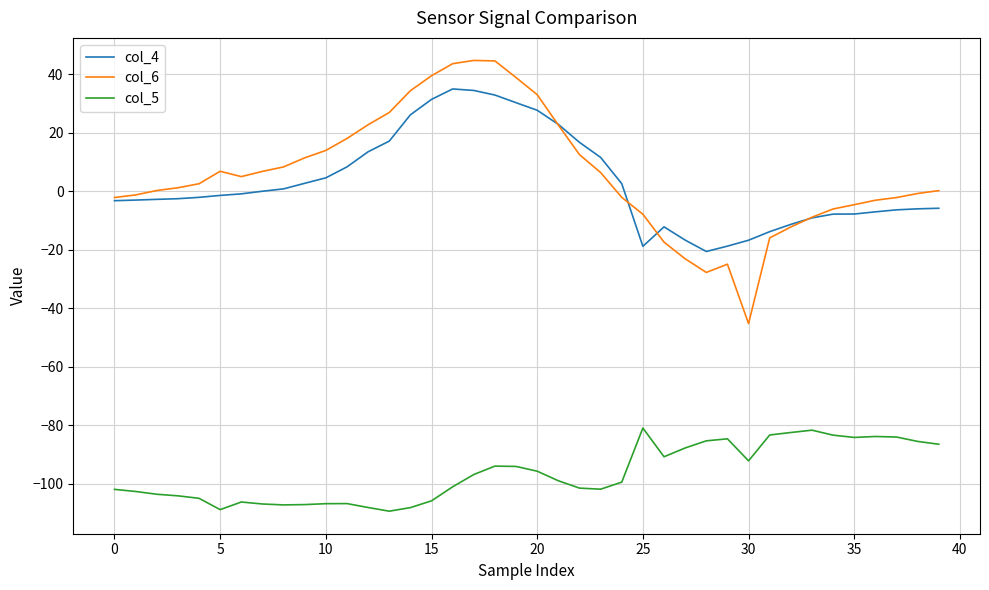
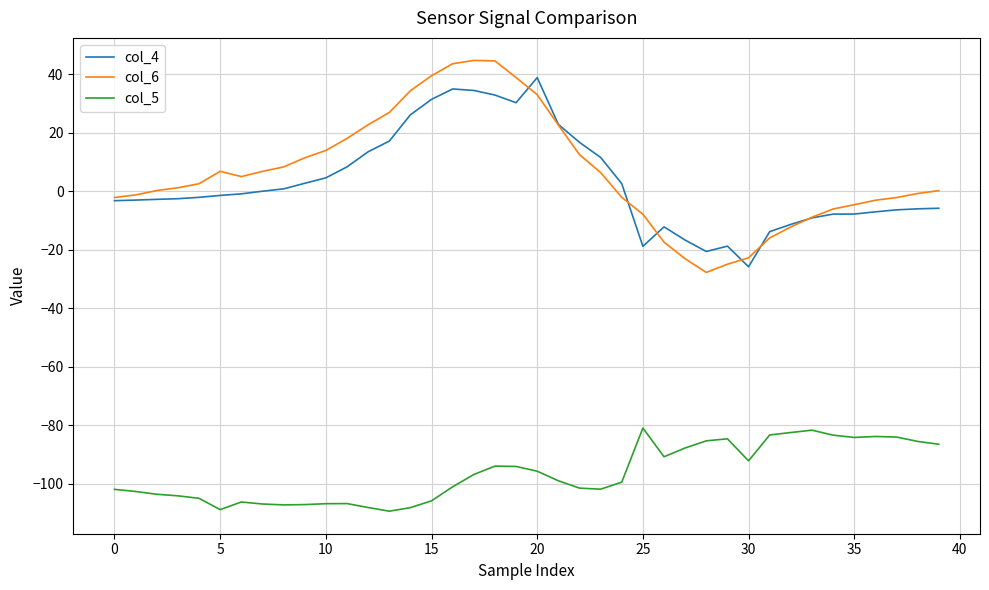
col_4, 20: 28 -> 39
col_4, 30: -17 -> -26
col_6, 30: -45 -> -23
